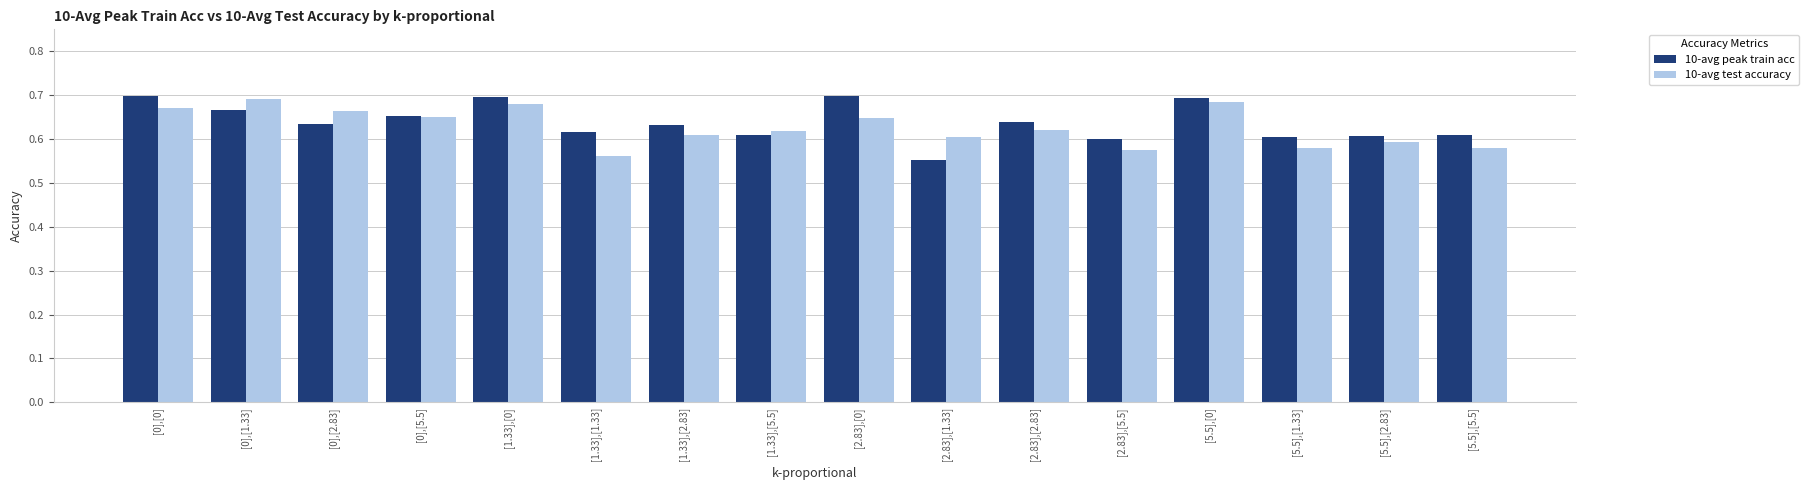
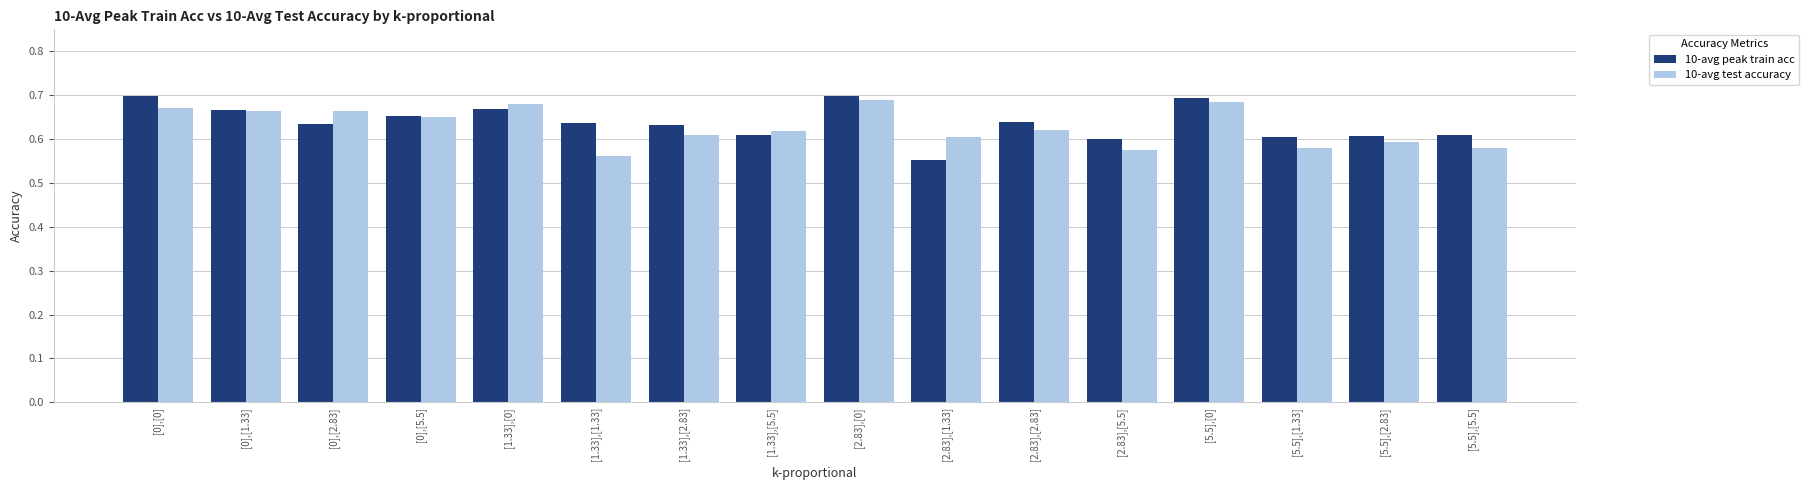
10-avg test accuracy, [0],[1.33]: 0.69 -> 0.66
10-avg peak train acc, [1.33],[0]: 0.70 -> 0.67
10-avg peak train acc, [1.33],[1.33]: 0.62 -> 0.64
10-avg test accuracy, [2.83],[0]: 0.65 -> 0.69
